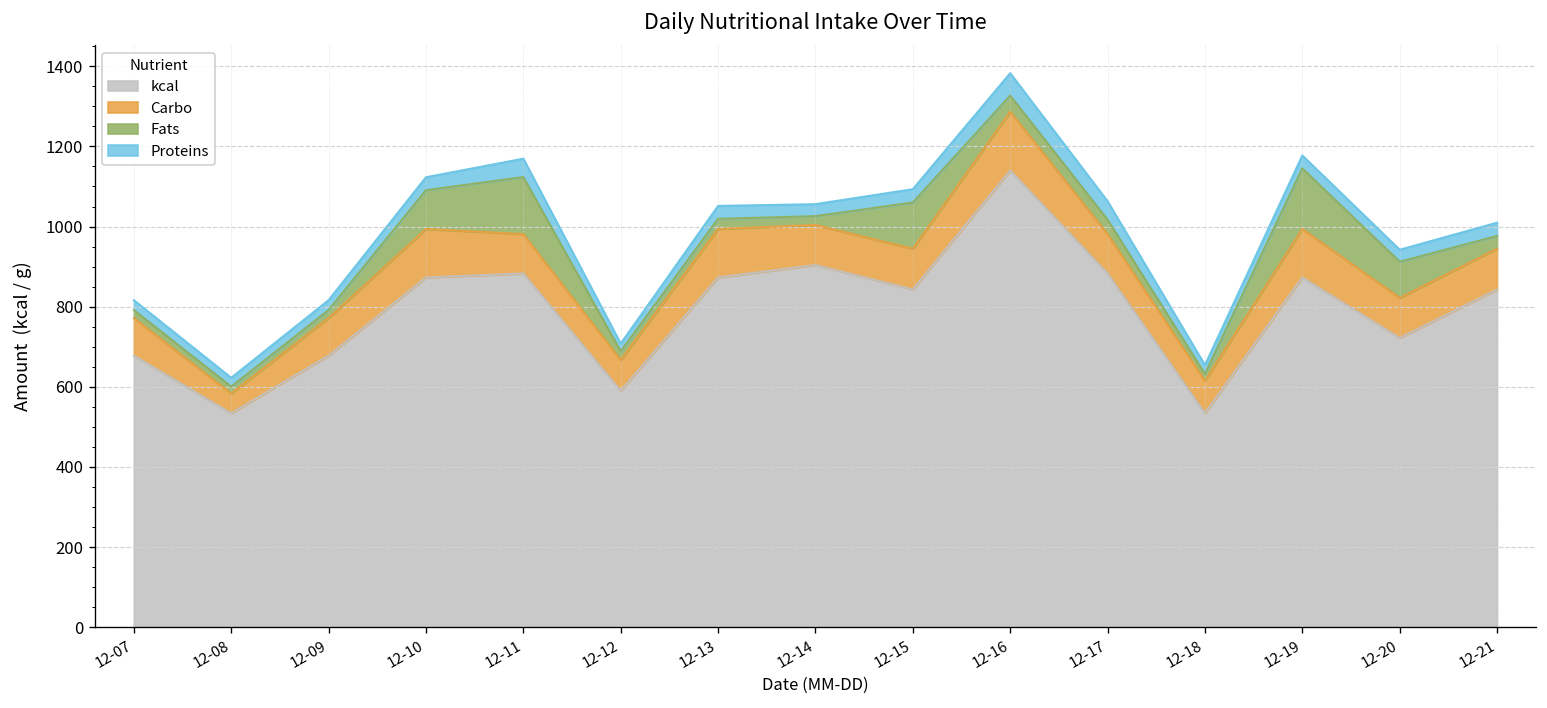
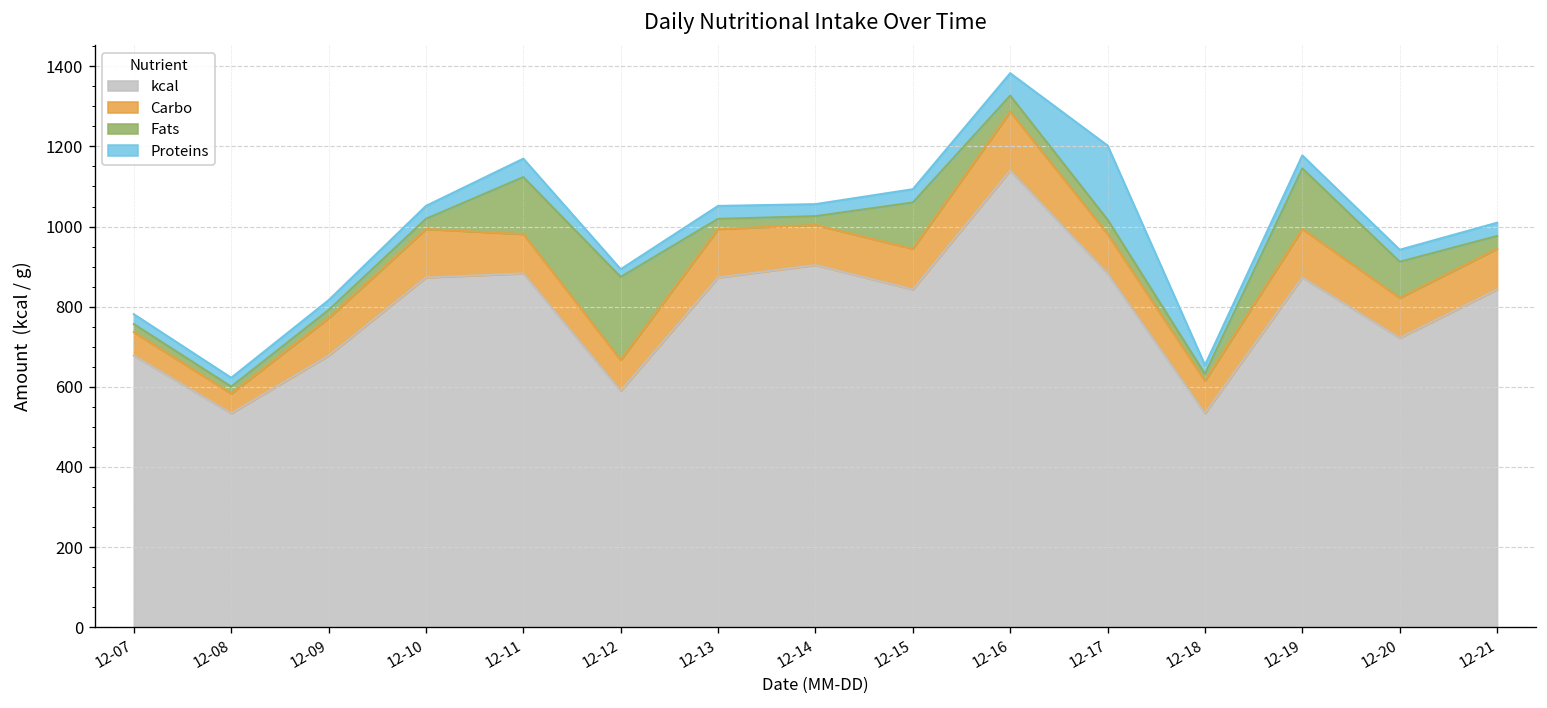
Carbo, 12-07: 90 -> 60
Fats, 12-10: 100 -> 30
Fats, 12-12: 20 -> 210
Proteins, 12-17: 50 -> 180
